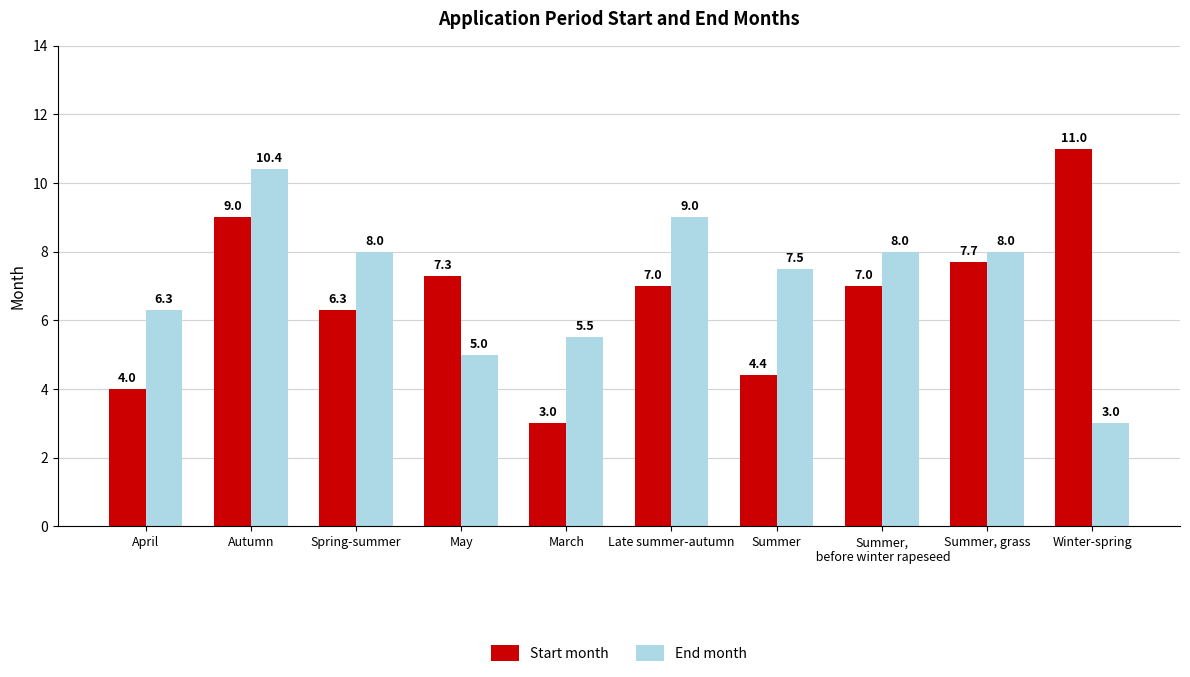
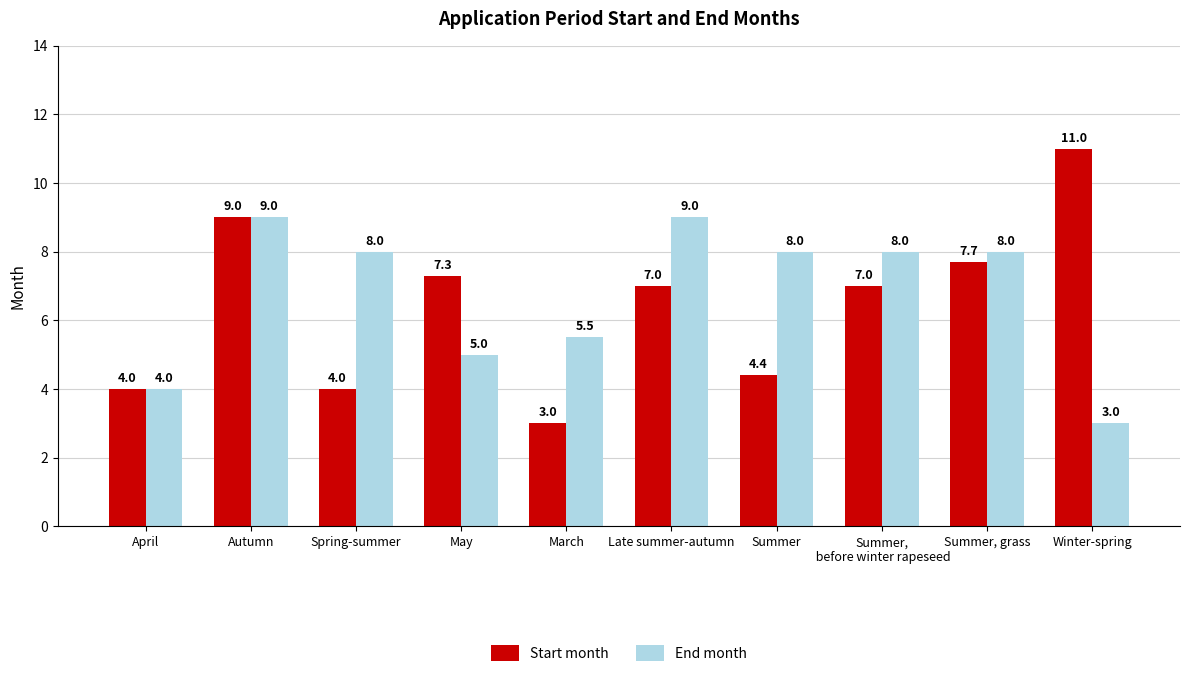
End month, April: 6.3 -> 4.0
End month, Autumn: 10.4 -> 9.0
Start month, Spring-summer: 6.3 -> 4.0
End month, Summer: 7.5 -> 8.0
